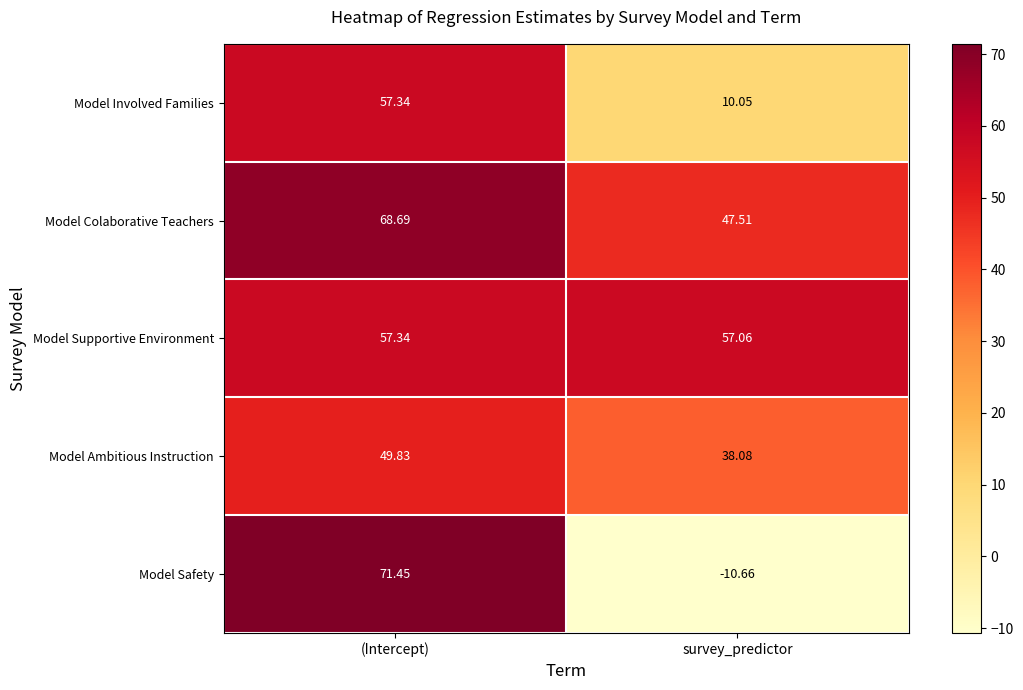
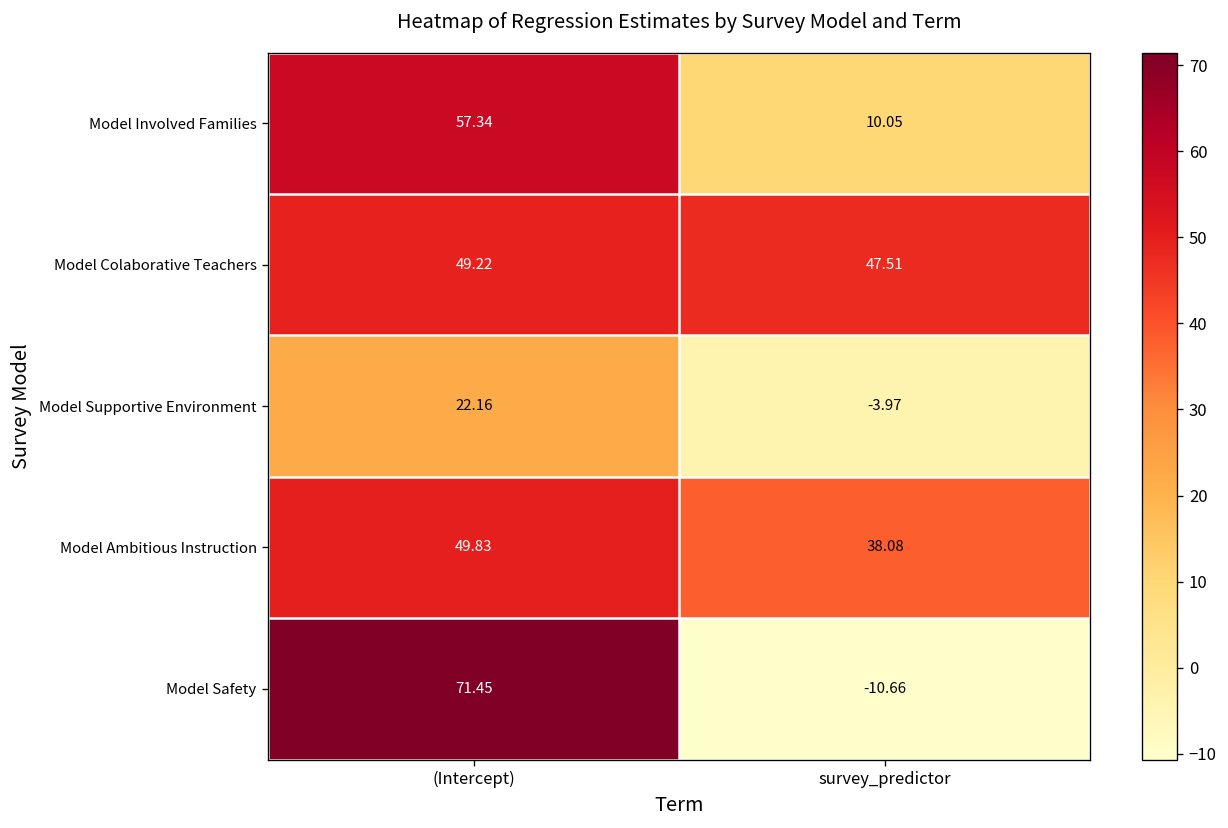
Model Colaborative Teachers, (Intercept): 68.69 -> 49.22
Model Supportive Environment, (Intercept): 57.34 -> 22.16
Model Supportive Environment, survey_predictor: 57.06 -> -3.97
